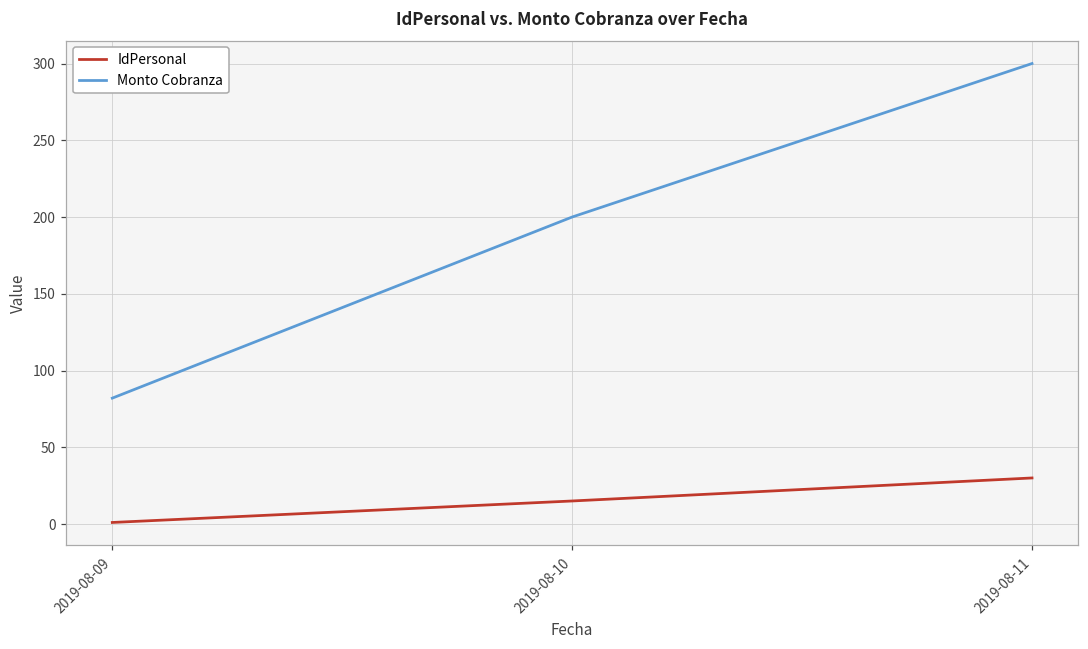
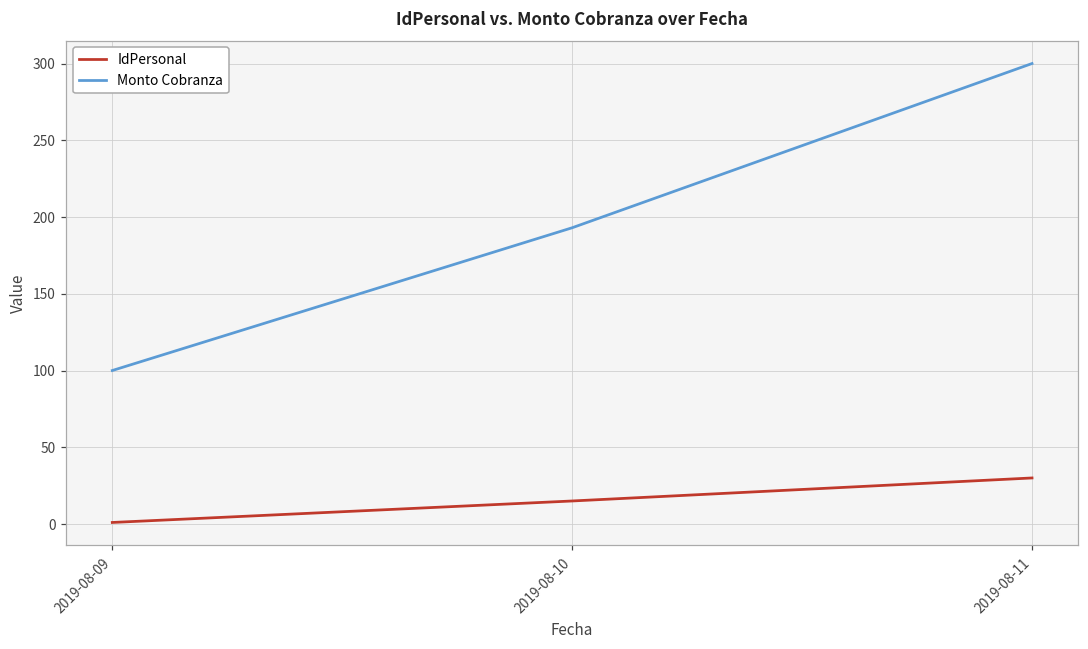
Monto Cobranza, 2019-08-09: 82 -> 100
Monto Cobranza, 2019-08-10: 200 -> 193
